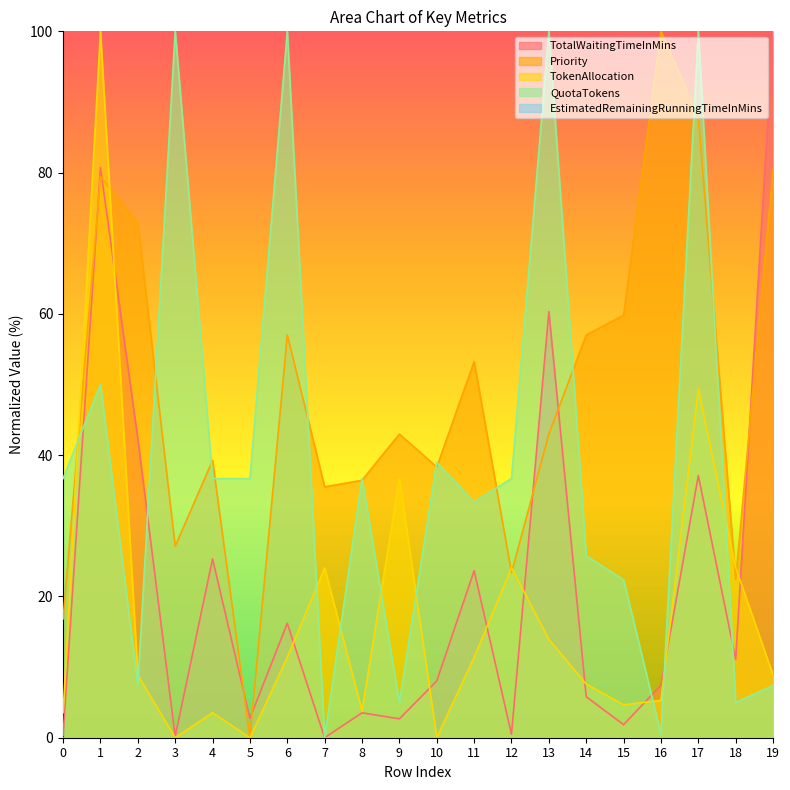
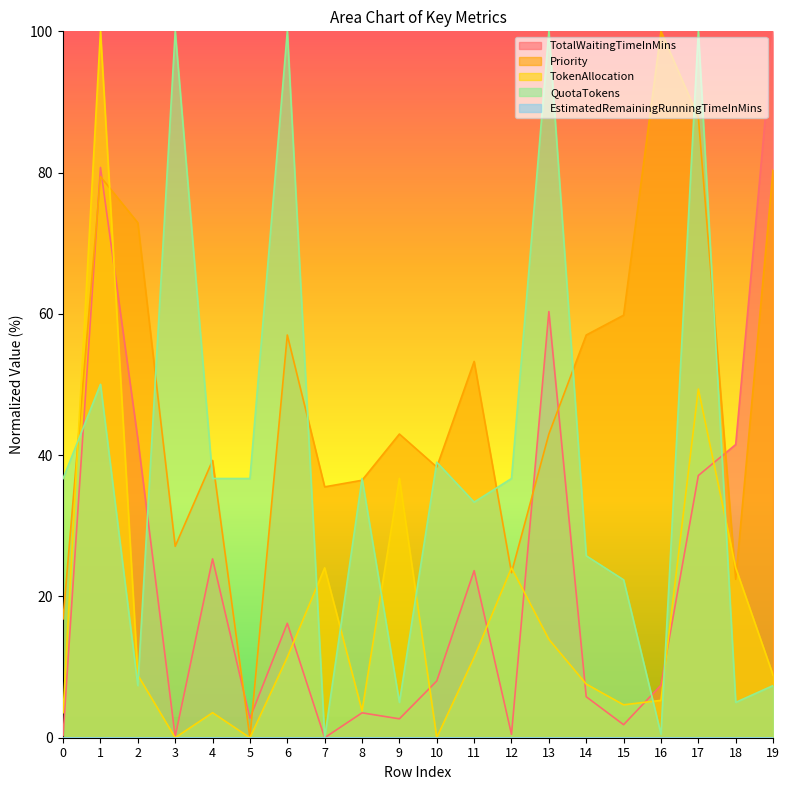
TotalWaitingTimeInMins, 18: 11 -> 42
